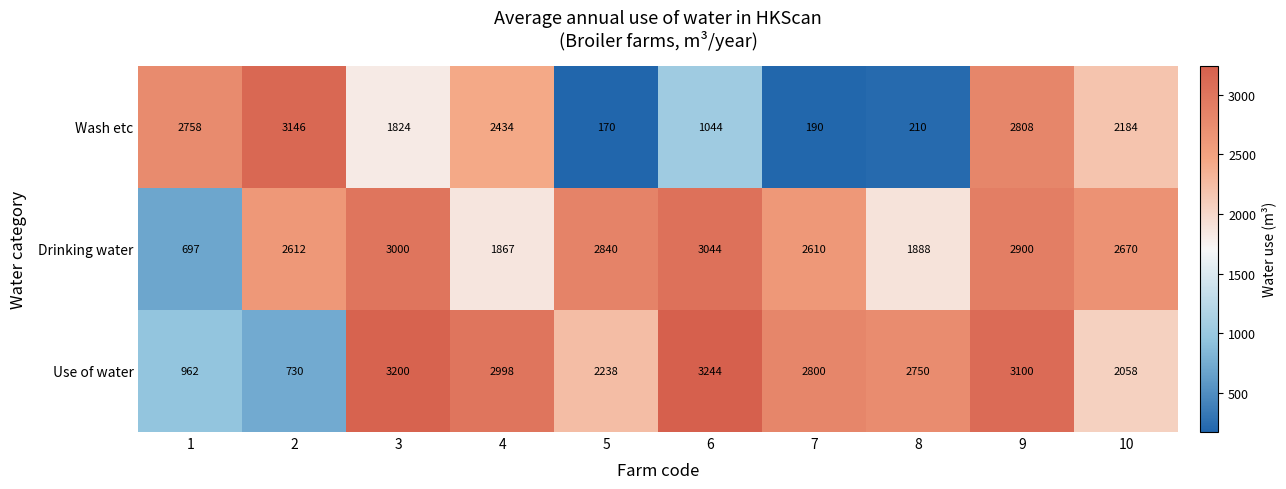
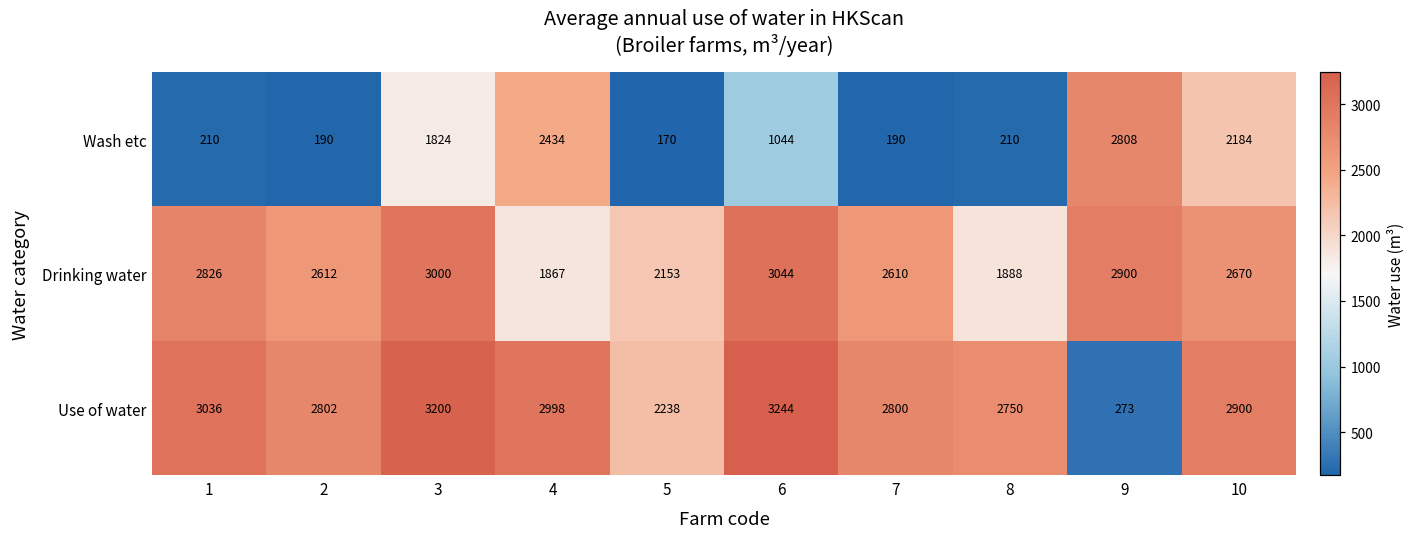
Wash etc, 1: 2758 -> 210
Wash etc, 2: 3146 -> 190
Drinking water, 1: 697 -> 2826
Drinking water, 5: 2840 -> 2153
Use of water, 1: 962 -> 3036
Use of water, 2: 730 -> 2802
Use of water, 9: 3100 -> 273
Use of water, 10: 2058 -> 2900
